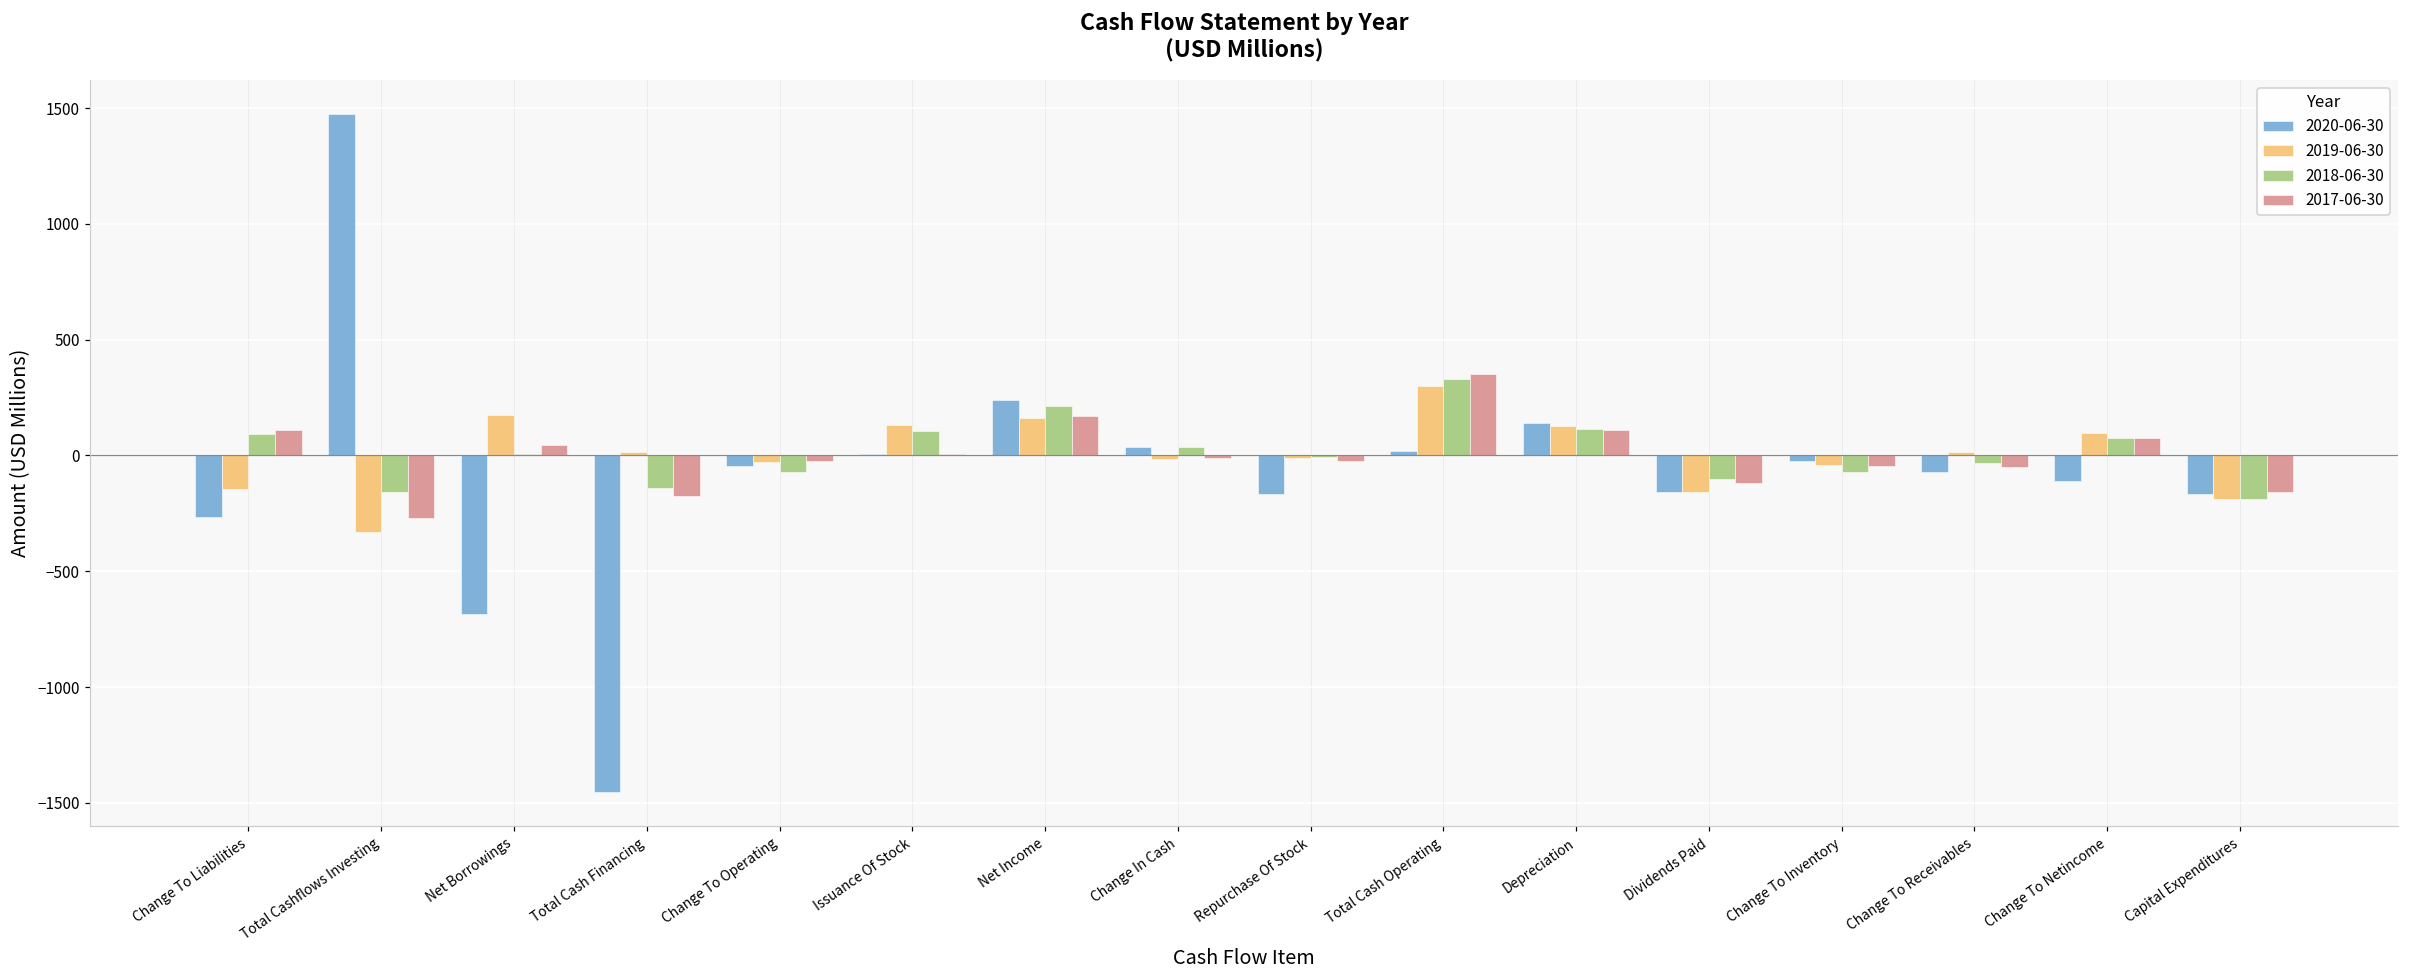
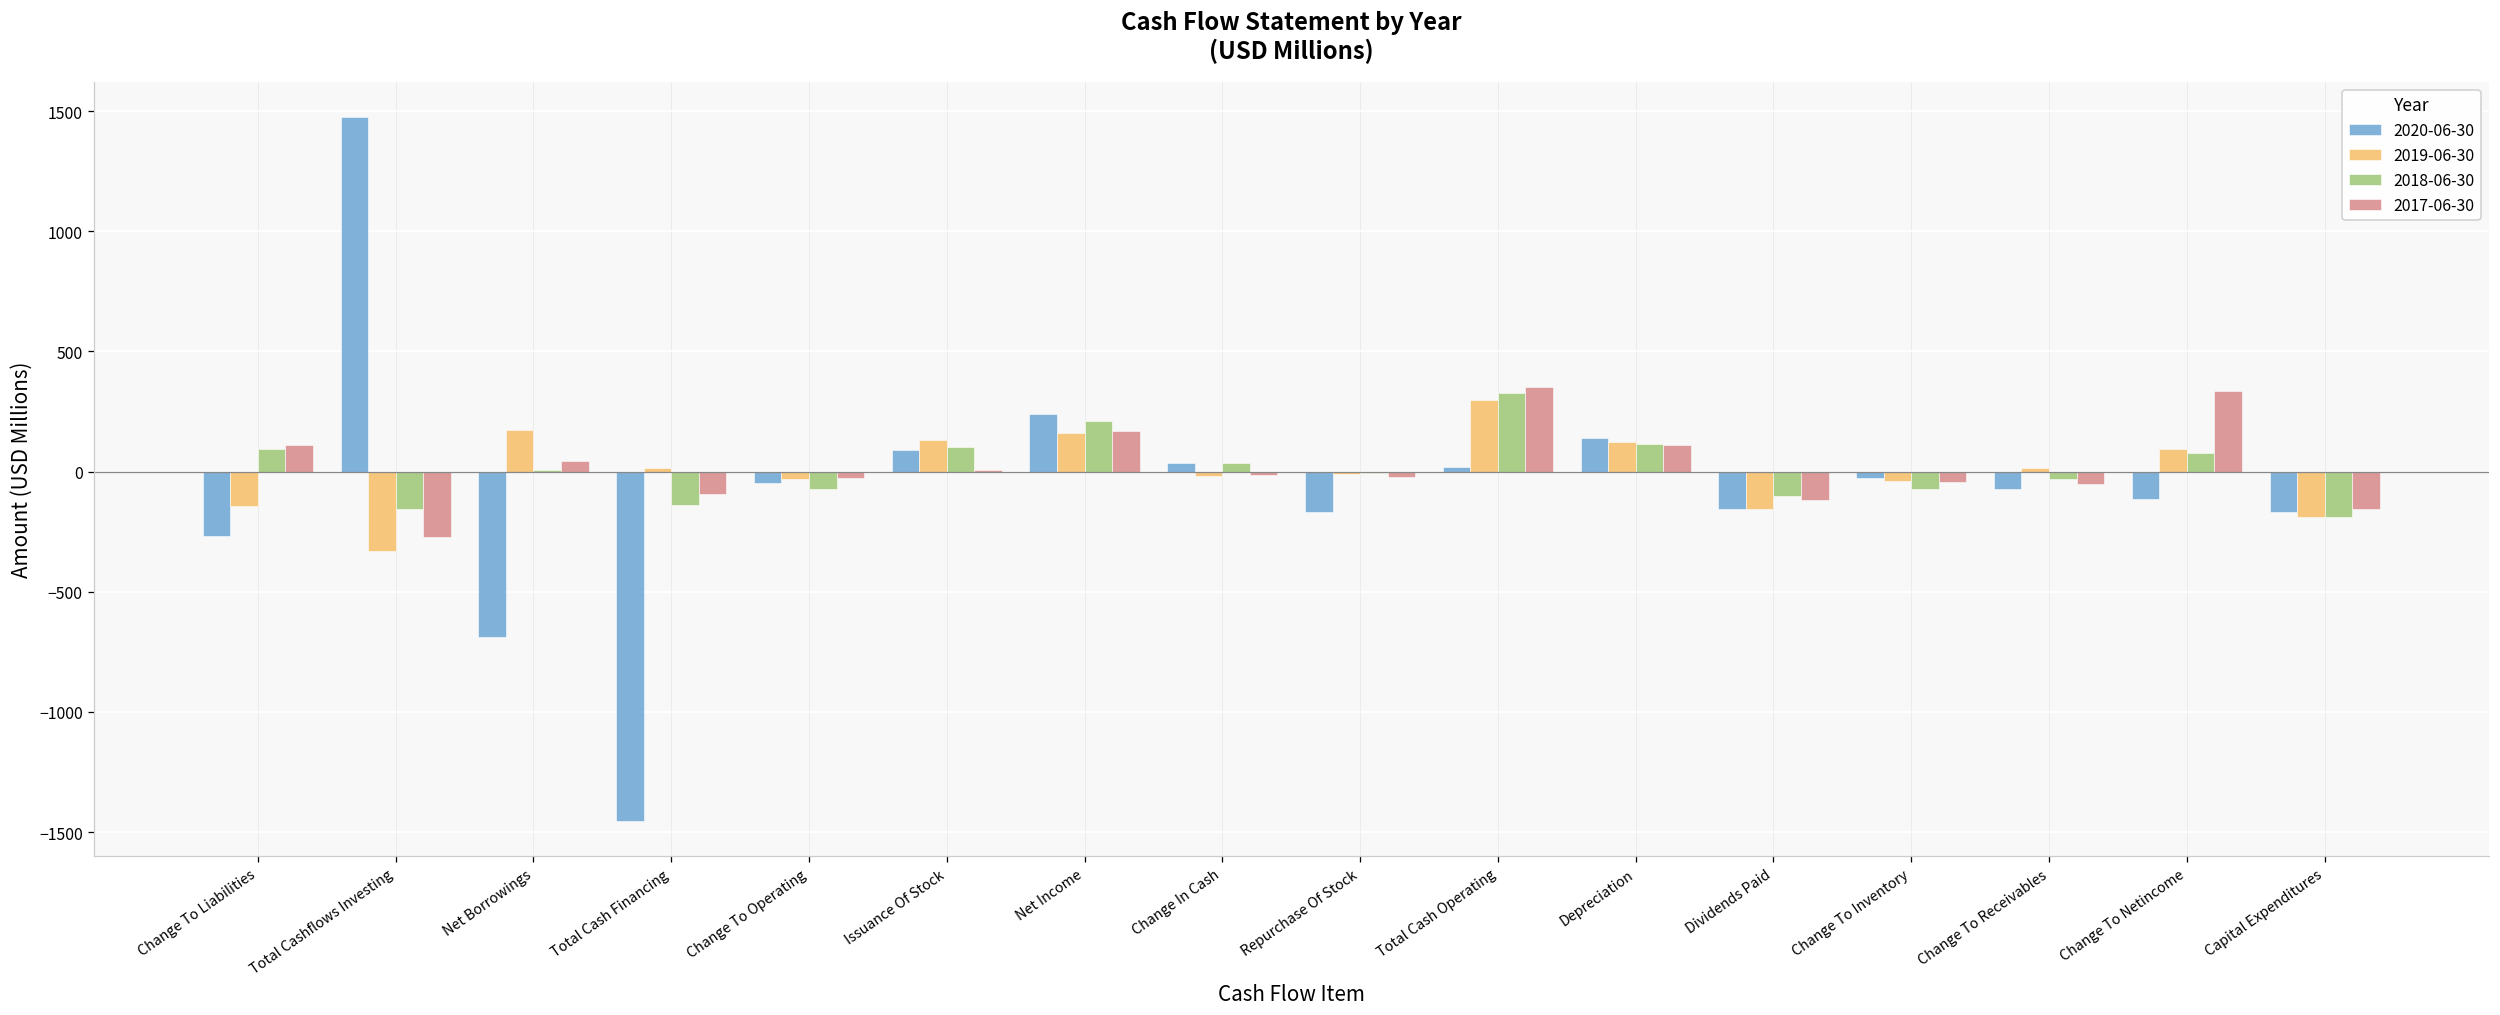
2017-06-30, Total Cash Financing: -170 -> -90
2020-06-30, Issuance Of Stock: 10 -> 90
2017-06-30, Change To Netincome: 80 -> 330
